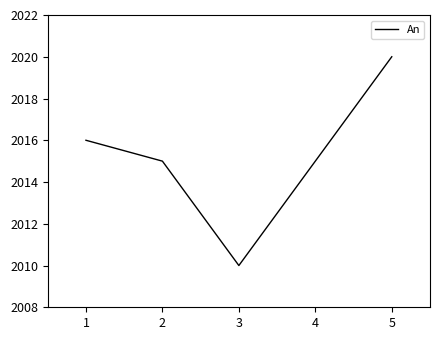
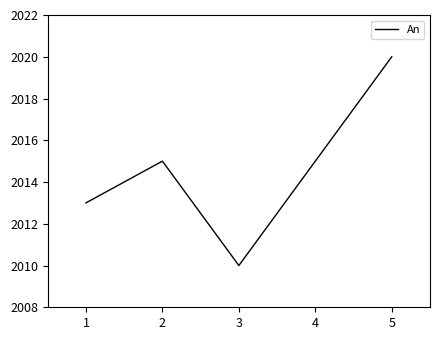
1: 2016 -> 2013
